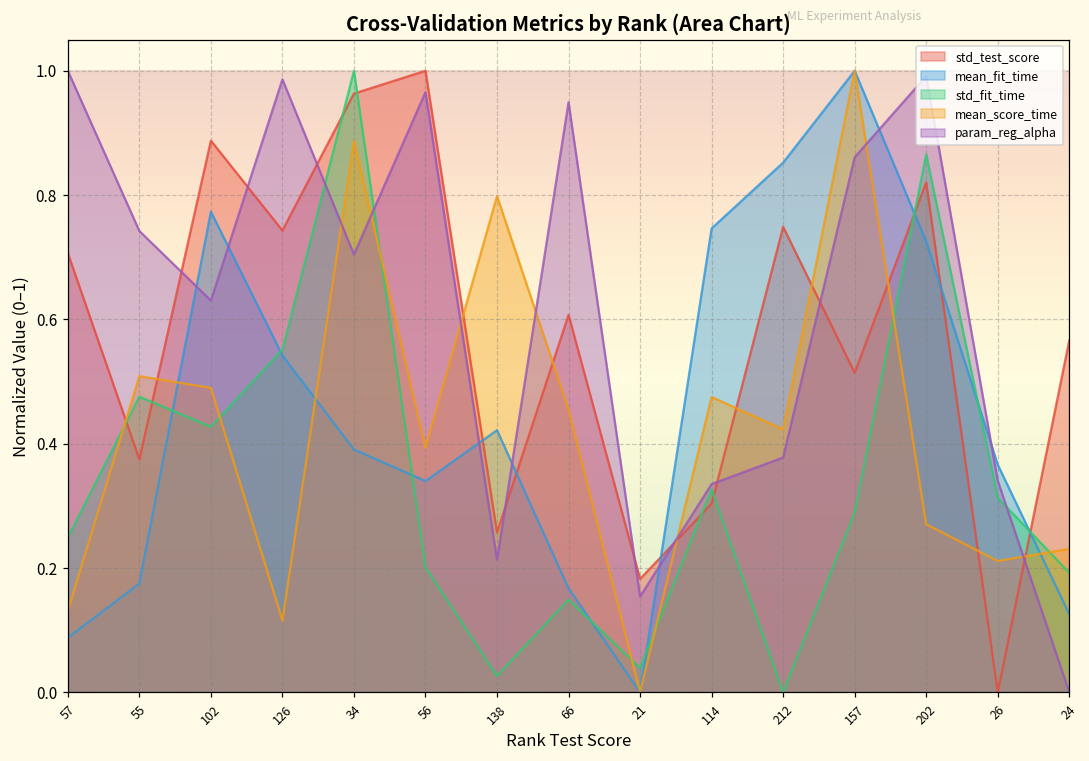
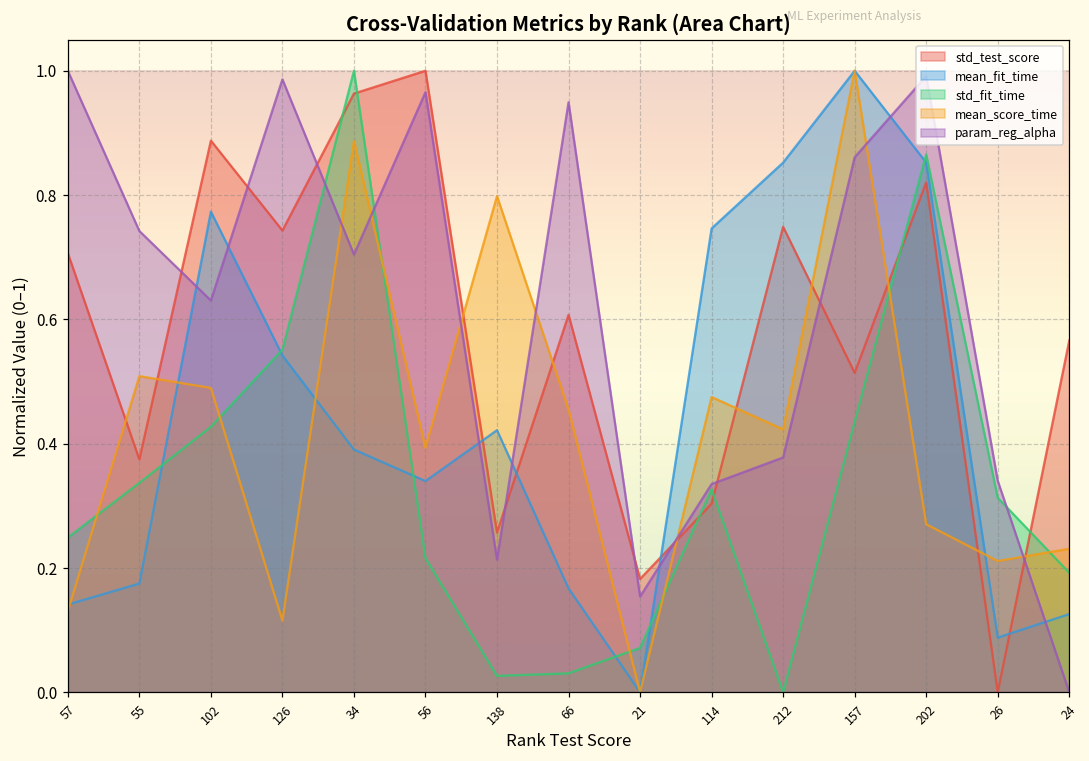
mean_fit_time, 57: 0.09 -> 0.14
std_fit_time, 55: 0.48 -> 0.34
std_fit_time, 56: 0.20 -> 0.22
std_fit_time, 66: 0.15 -> 0.03
std_fit_time, 21: 0.04 -> 0.07
std_fit_time, 157: 0.29 -> 0.43
mean_fit_time, 202: 0.73 -> 0.85
mean_fit_time, 26: 0.37 -> 0.09
